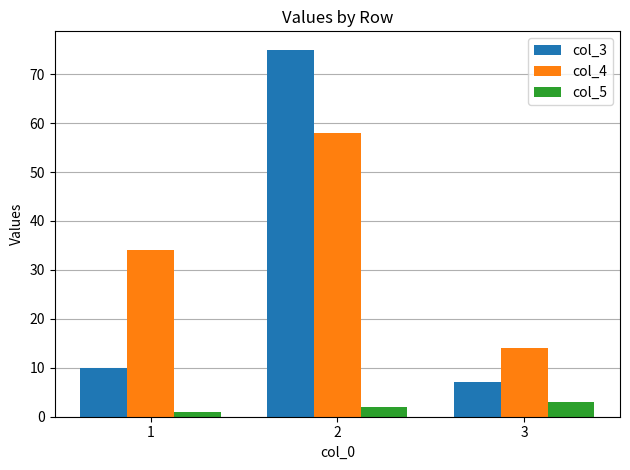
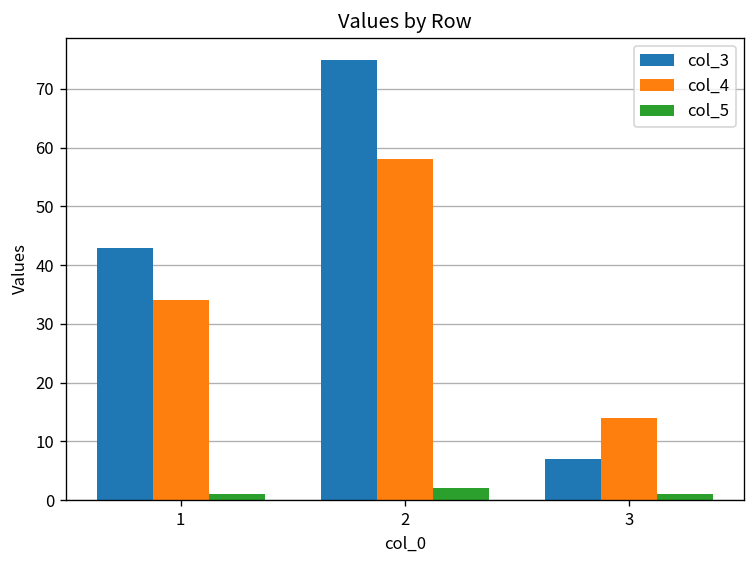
col_3, 1: 10 -> 43
col_5, 3: 3 -> 1
